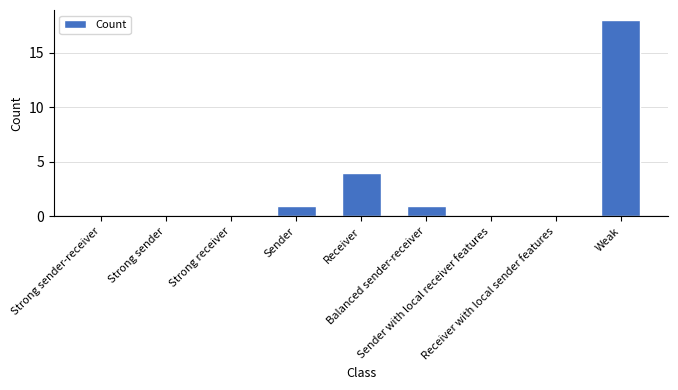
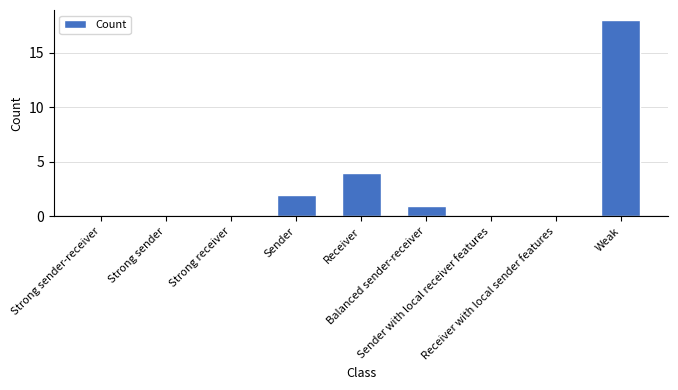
Sender: 1 -> 2
